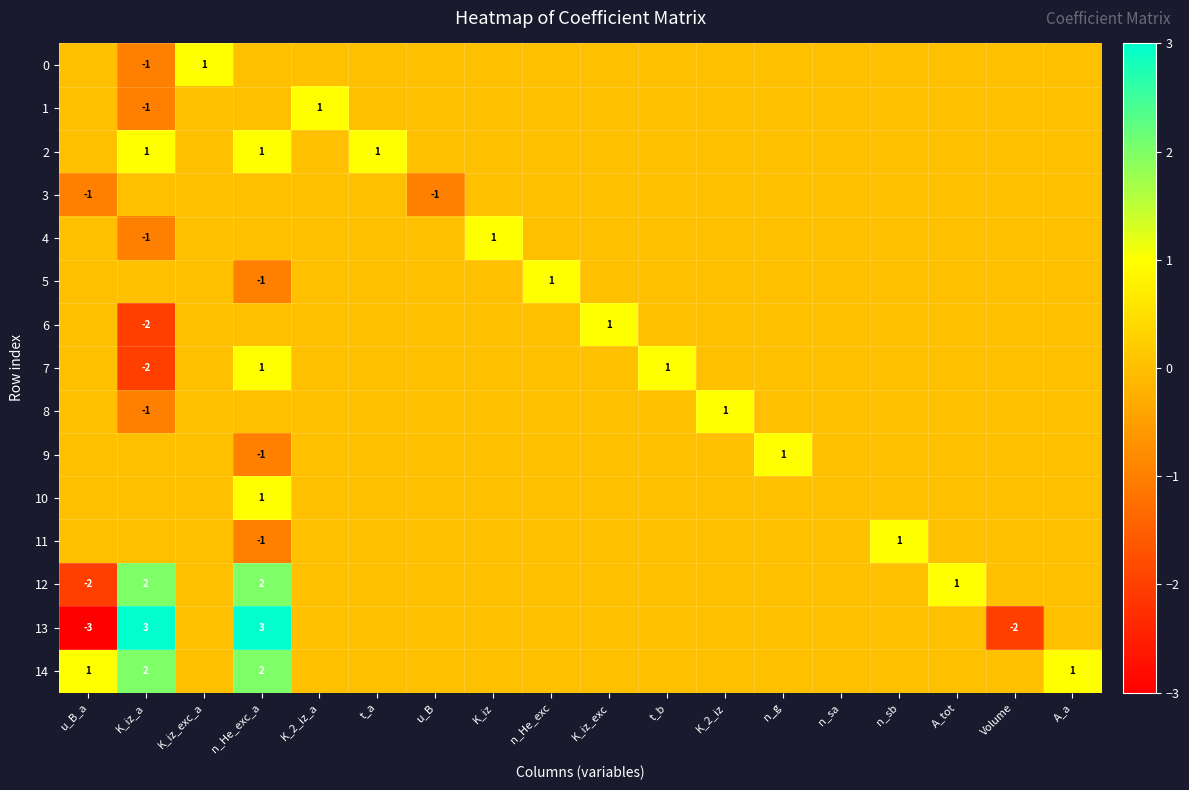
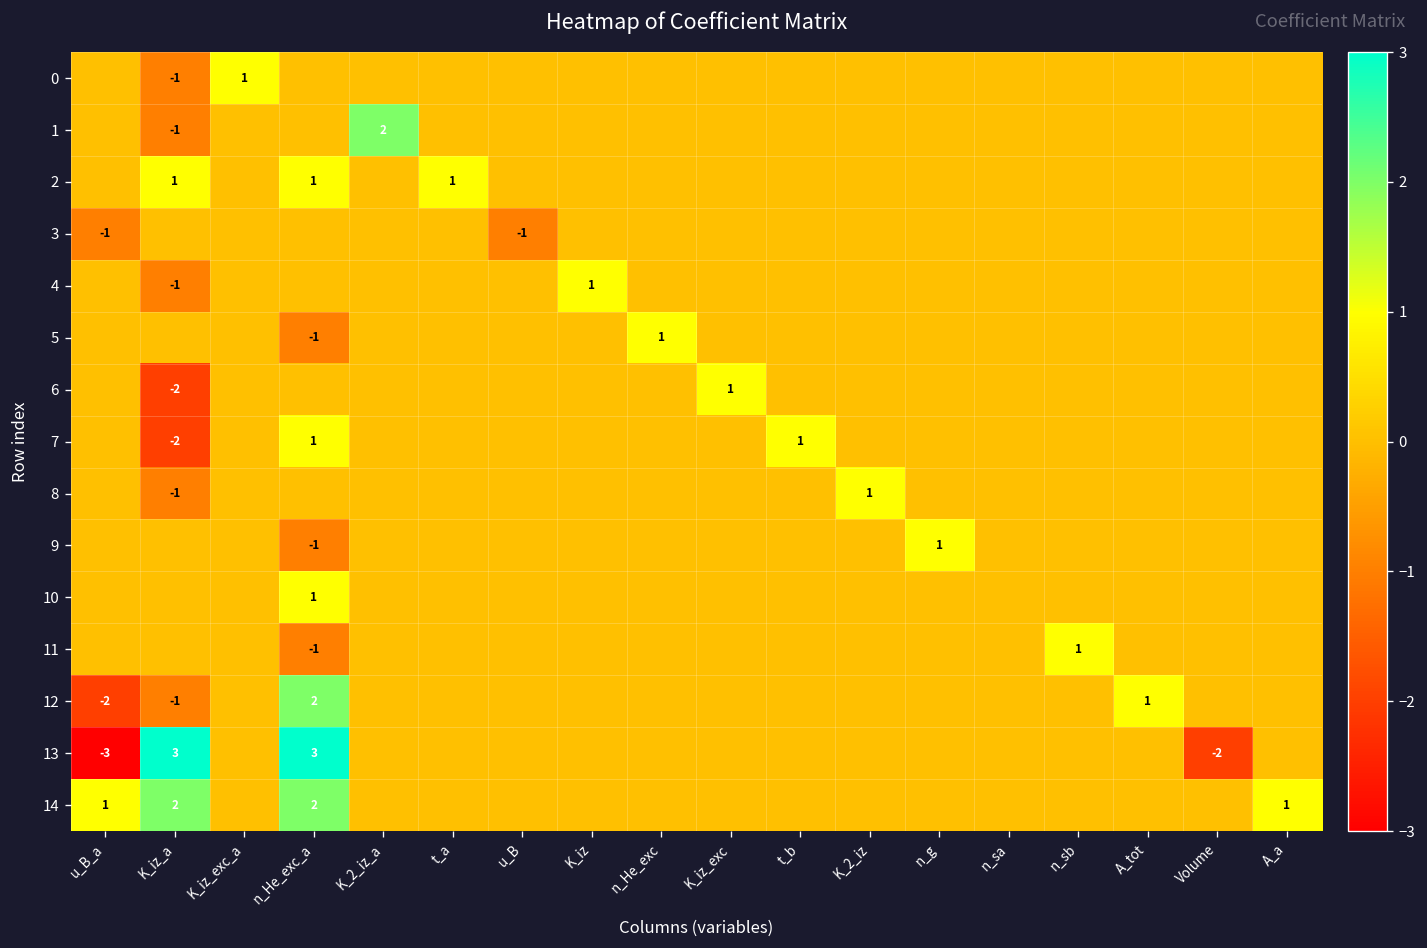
1, K_2_iz_a: 1 -> 2
12, K_iz_a: 2 -> -1
